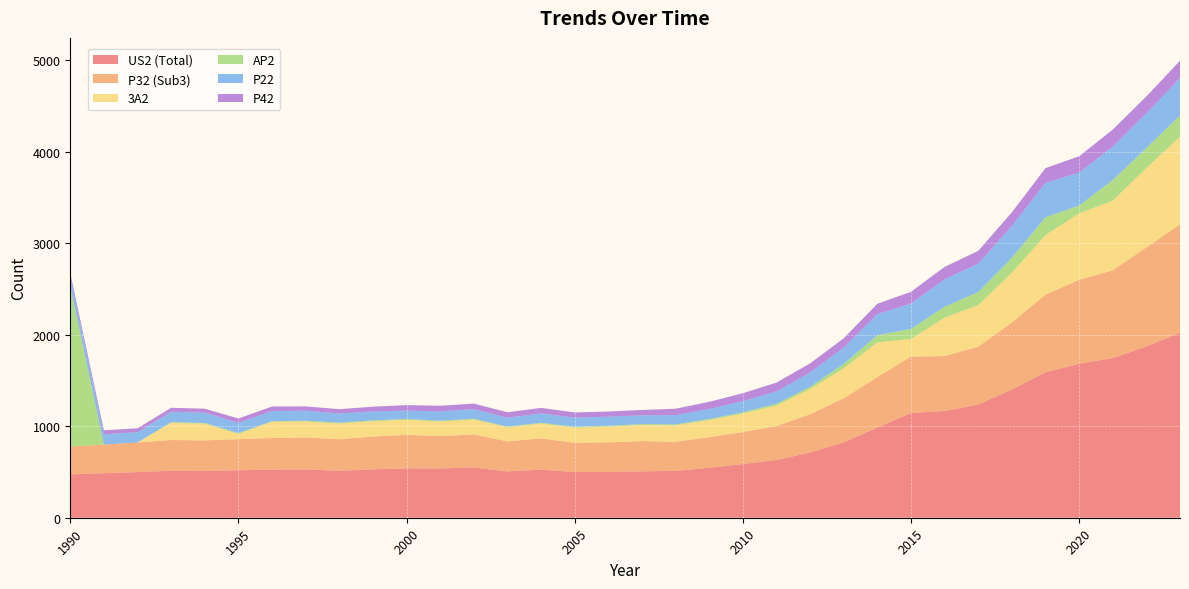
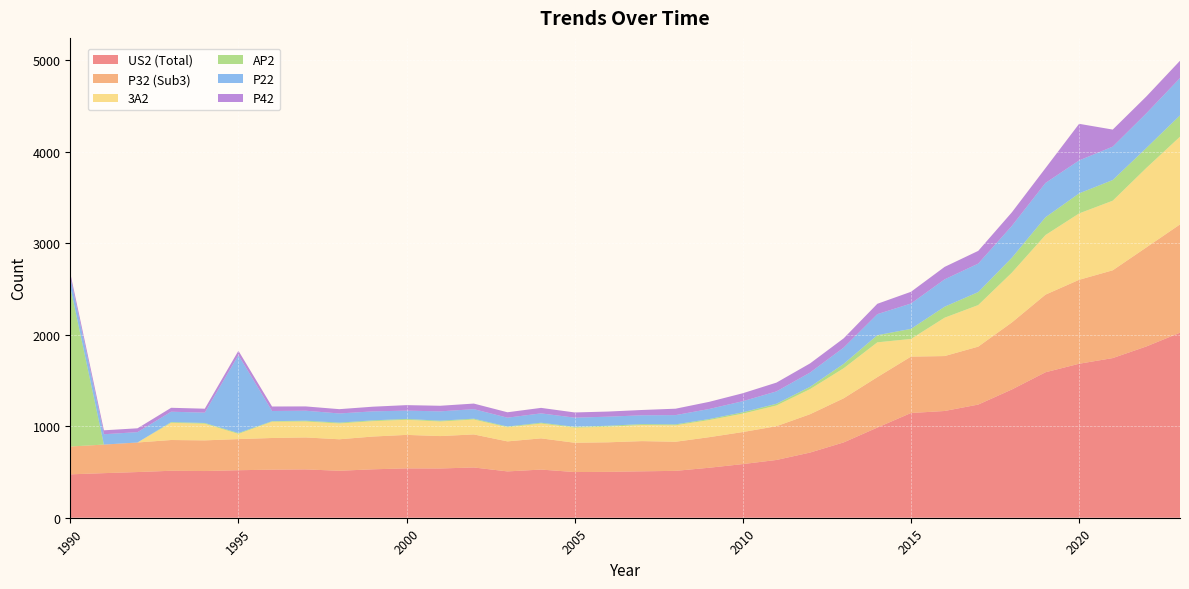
P22, 1995: 100 -> 900
AP2, 2020: 100 -> 200
P42, 2020: 200 -> 400
